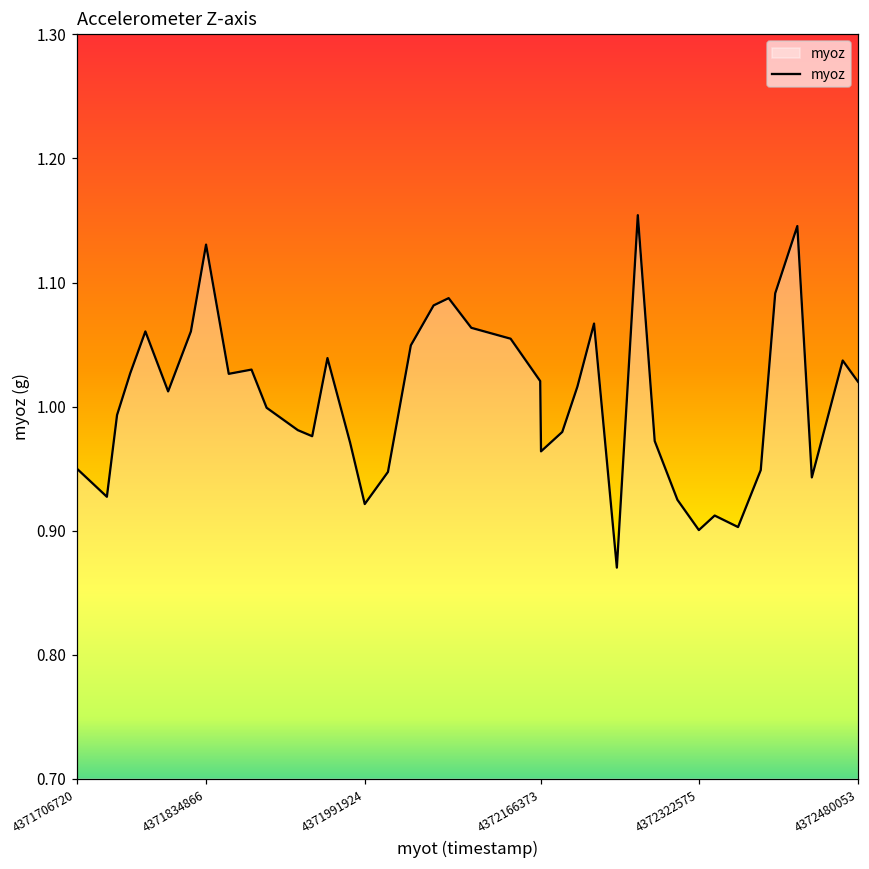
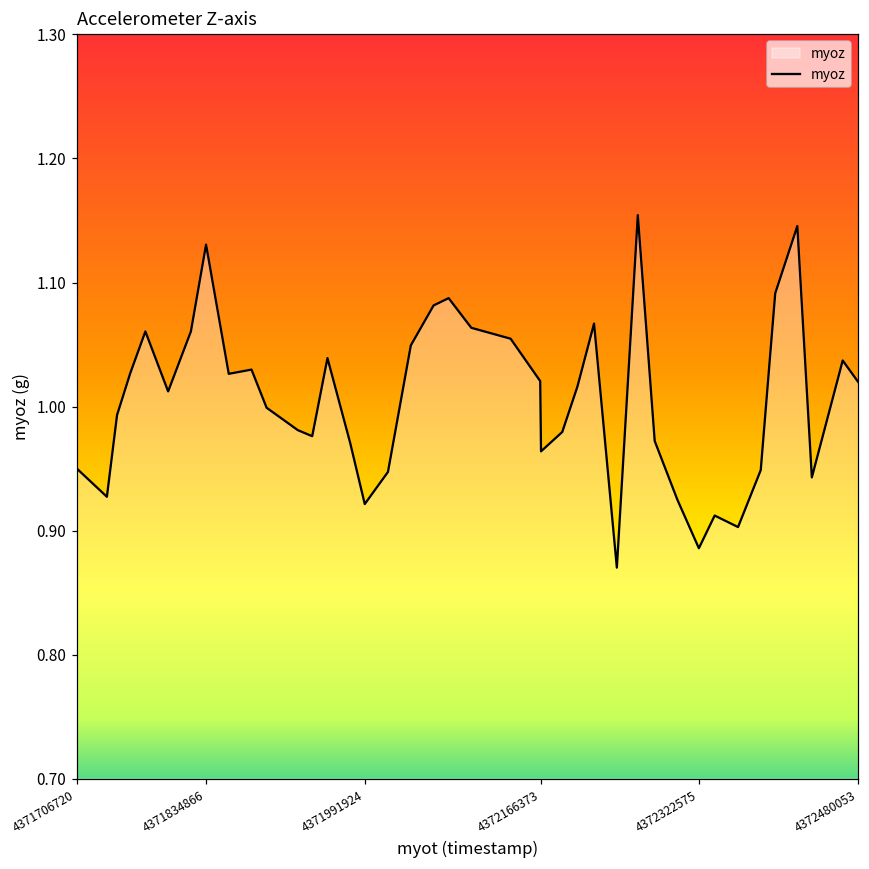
4372322575: 0.900 -> 0.886
